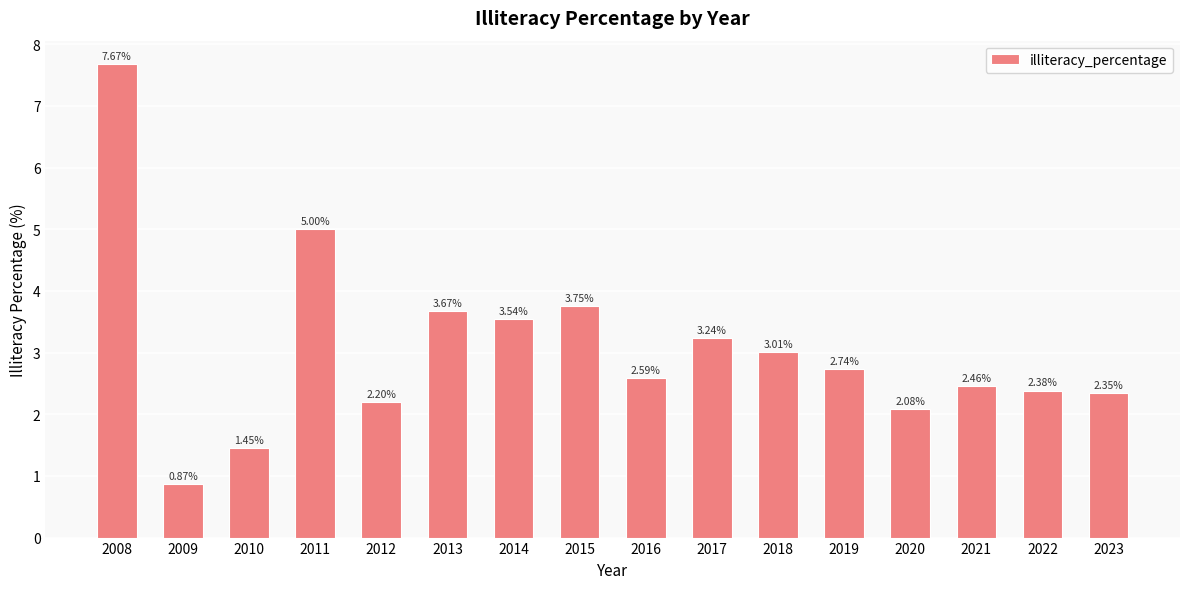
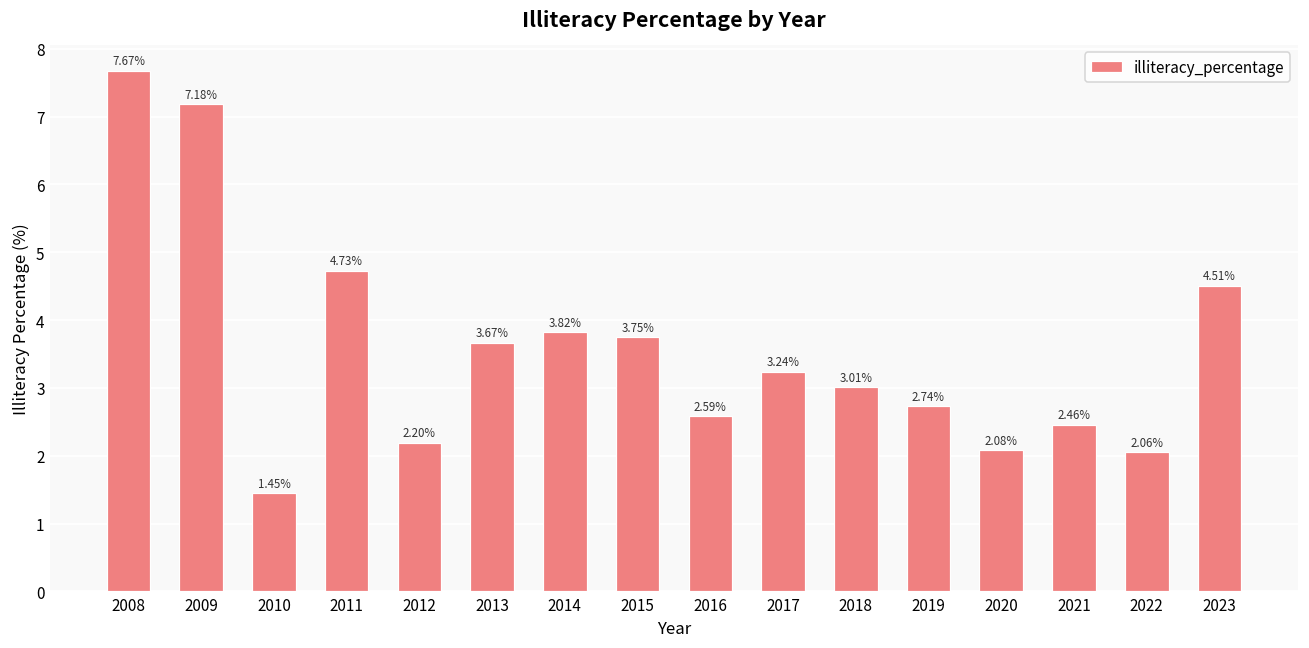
2009: 0.87% -> 7.18%
2011: 5.00% -> 4.73%
2014: 3.54% -> 3.82%
2022: 2.38% -> 2.06%
2023: 2.35% -> 4.51%
